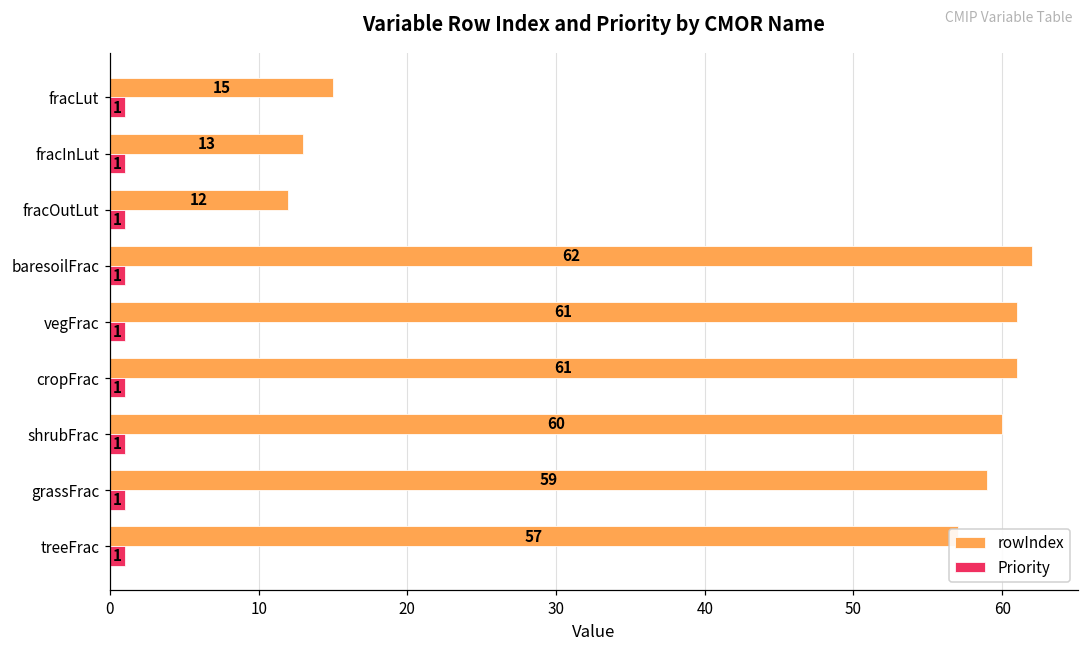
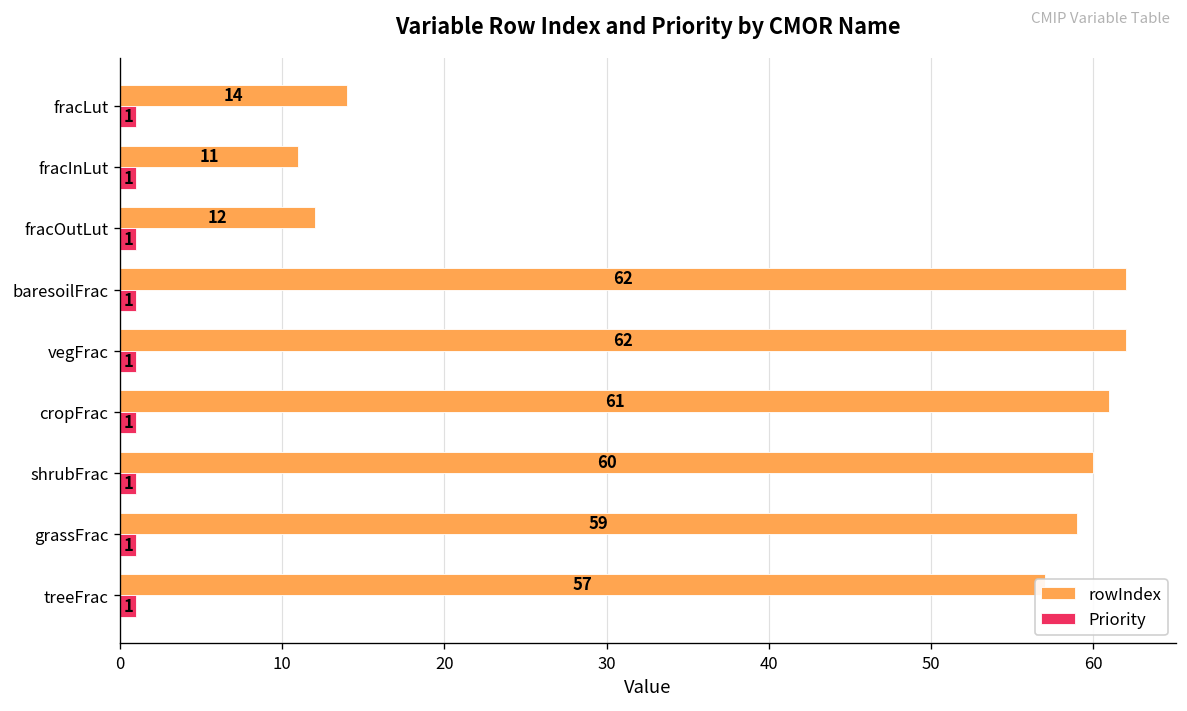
rowIndex, fracLut: 15 -> 14
rowIndex, fracInLut: 13 -> 11
rowIndex, vegFrac: 61 -> 62
